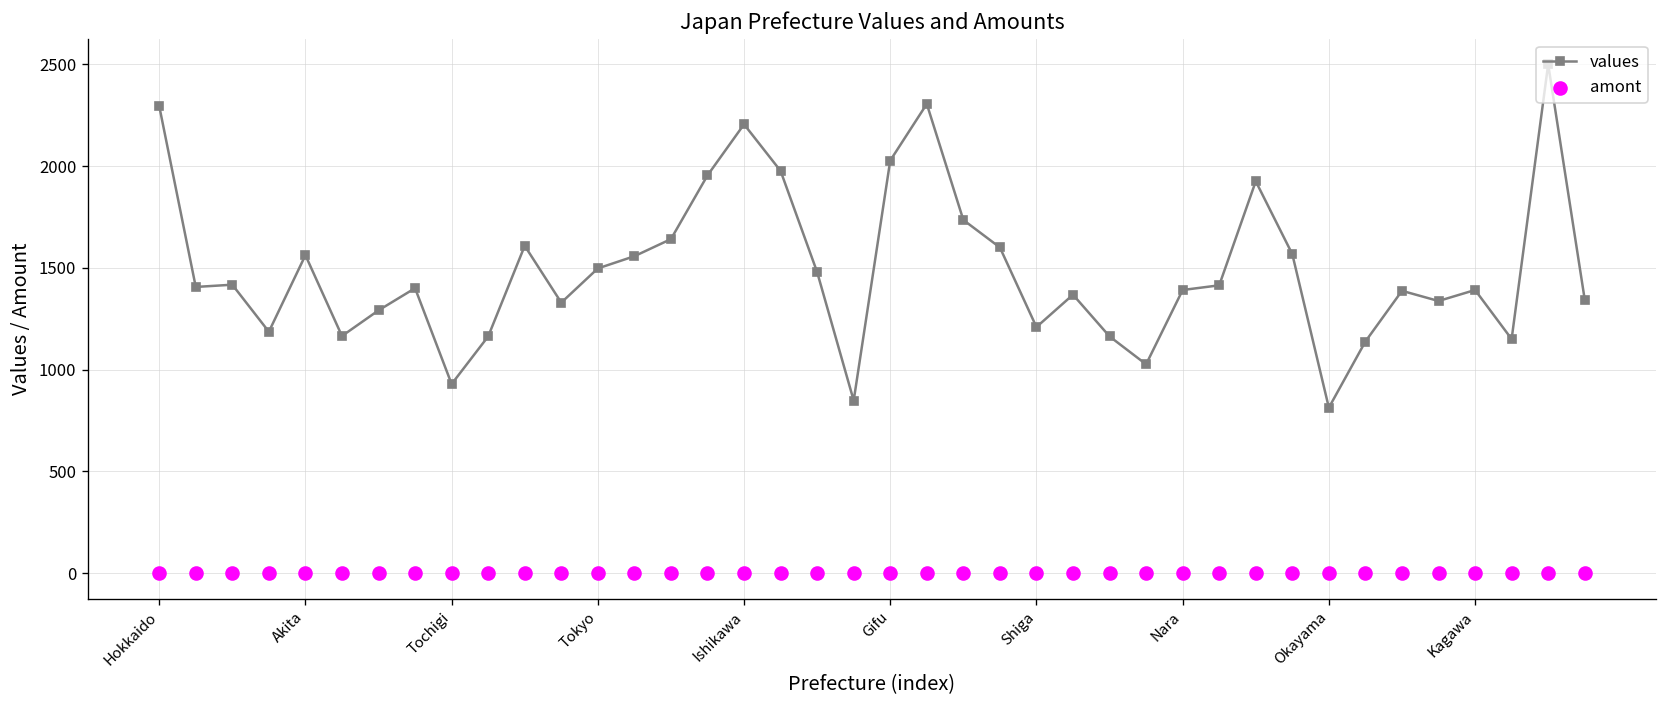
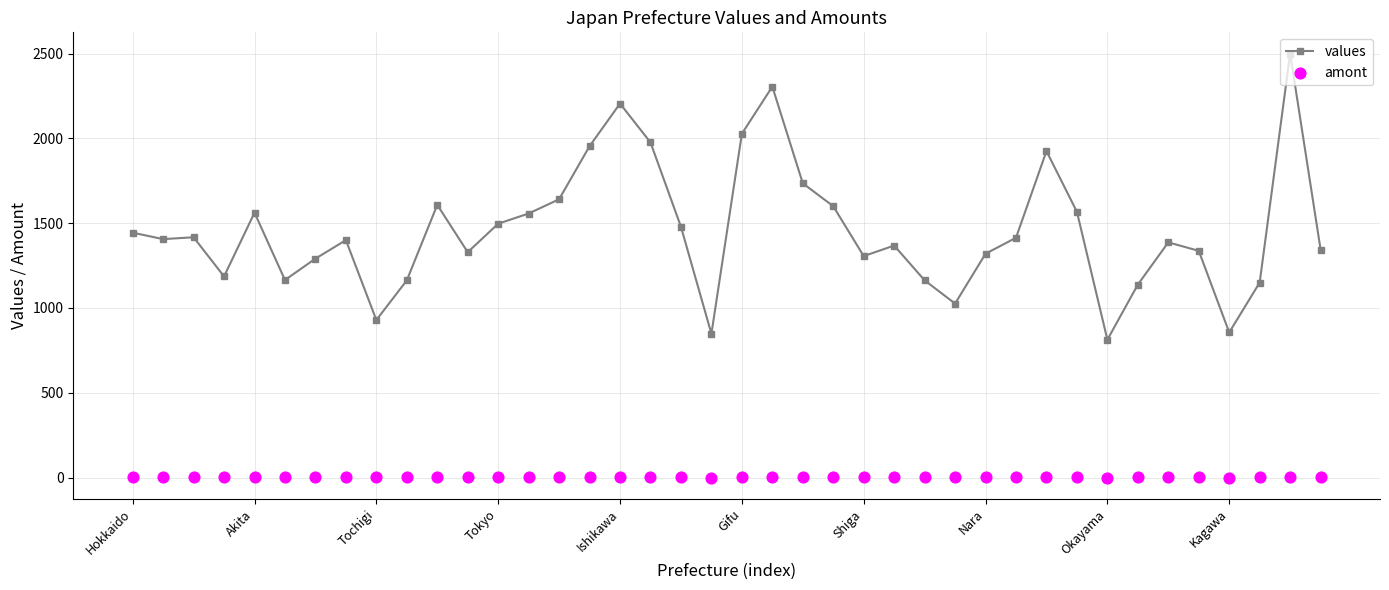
values, Hokkaido: 2300 -> 1440
values, Shiga: 1210 -> 1310
values, Nara: 1390 -> 1320
values, Kagawa: 1390 -> 860
